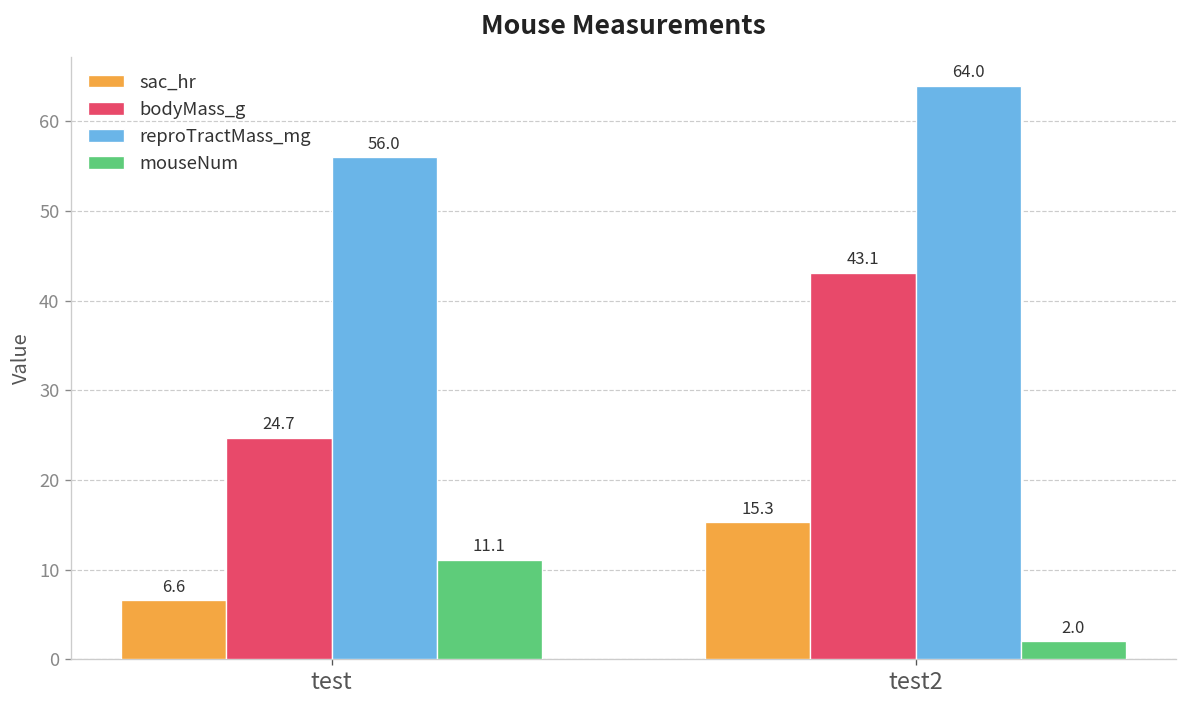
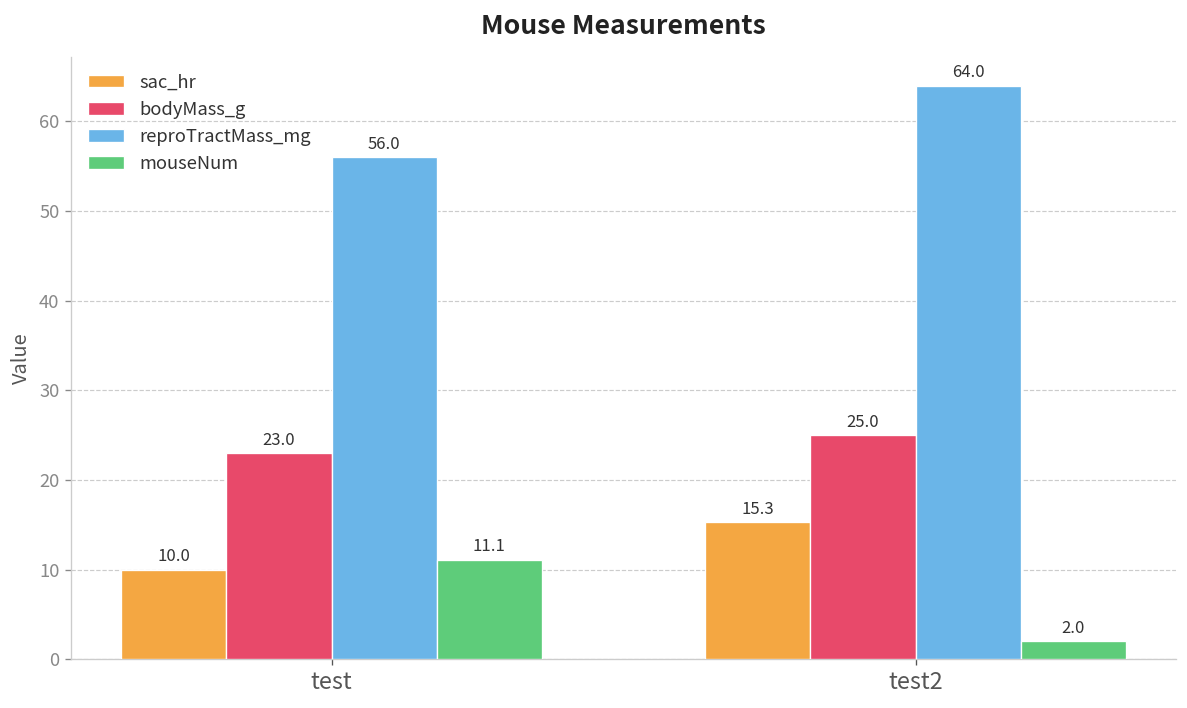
sac_hr, test: 6.6 -> 10.0
bodyMass_g, test: 24.7 -> 23.0
bodyMass_g, test2: 43.1 -> 25.0
